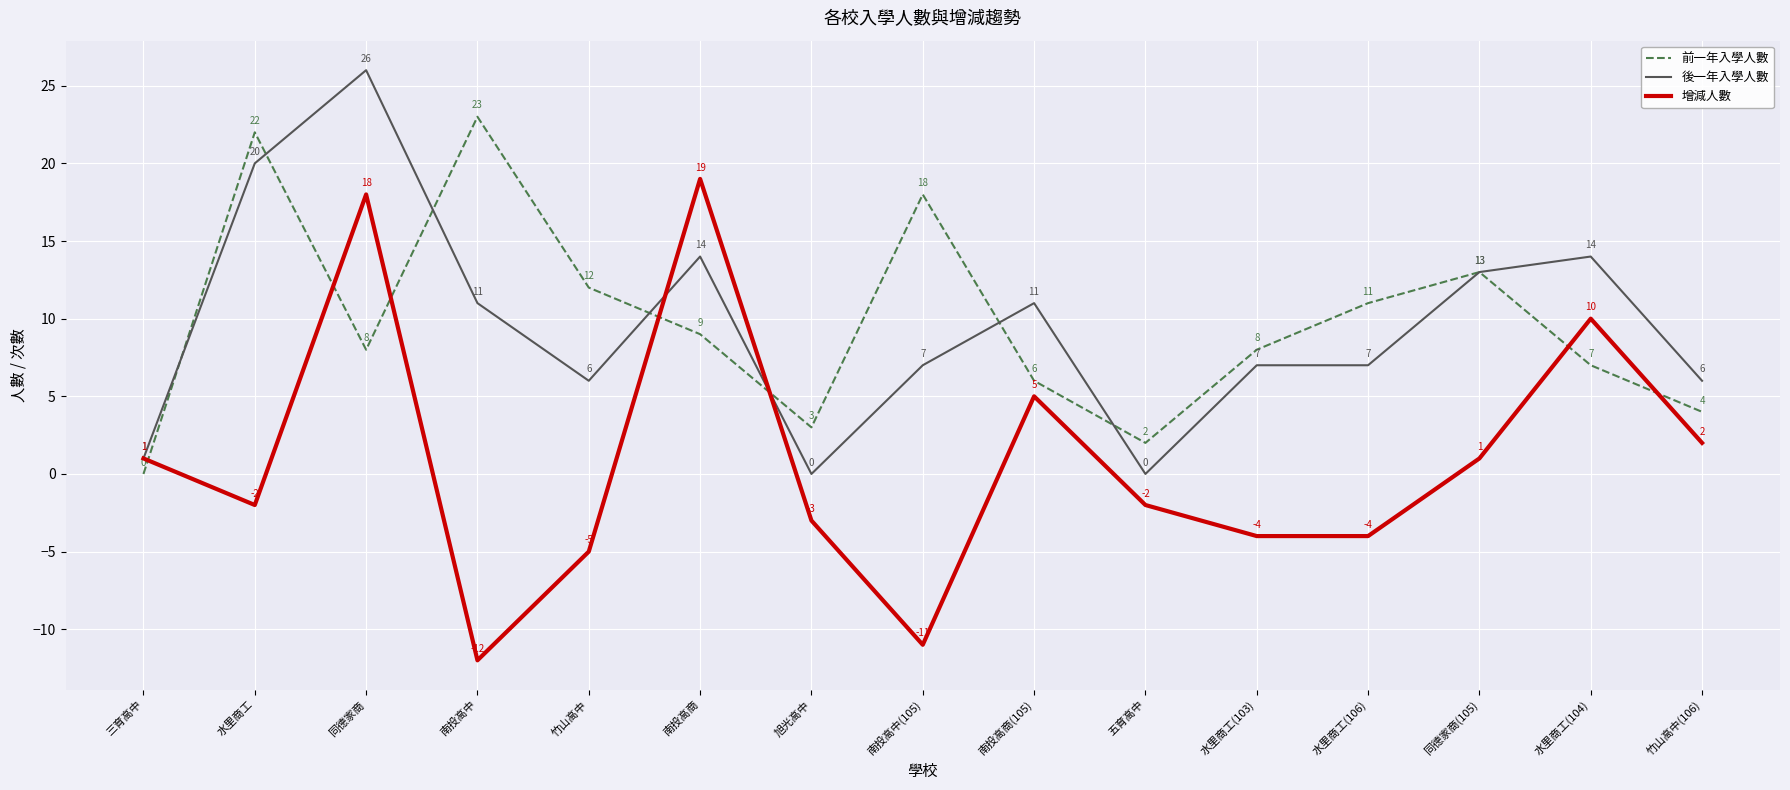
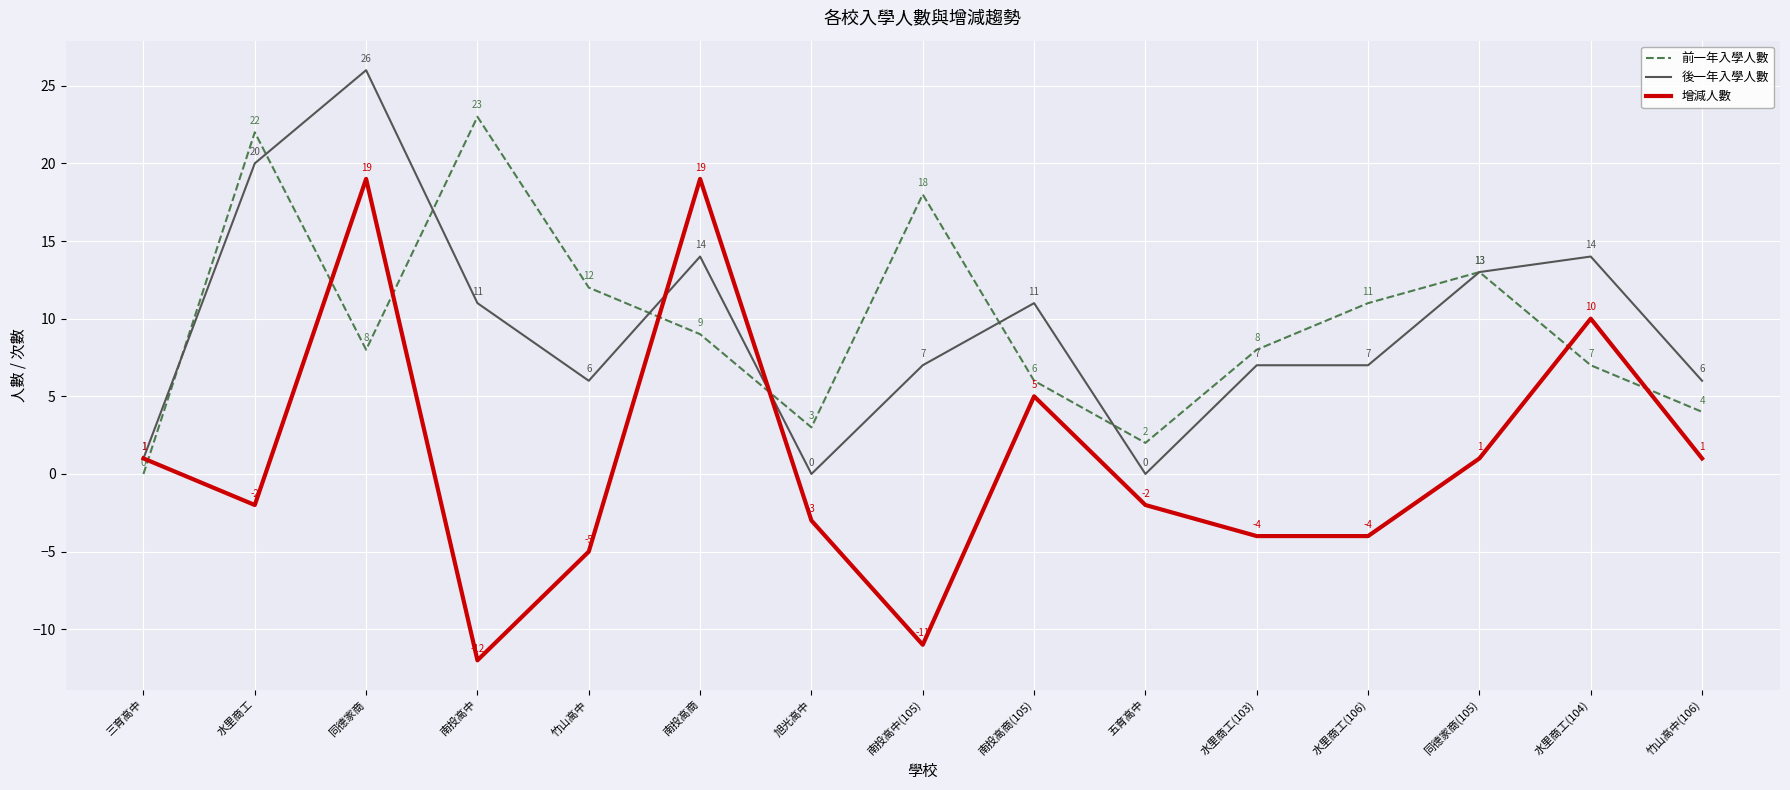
增減人數, 同德家商: 18 -> 19
增減人數, 竹山高中(106): 2 -> 1
